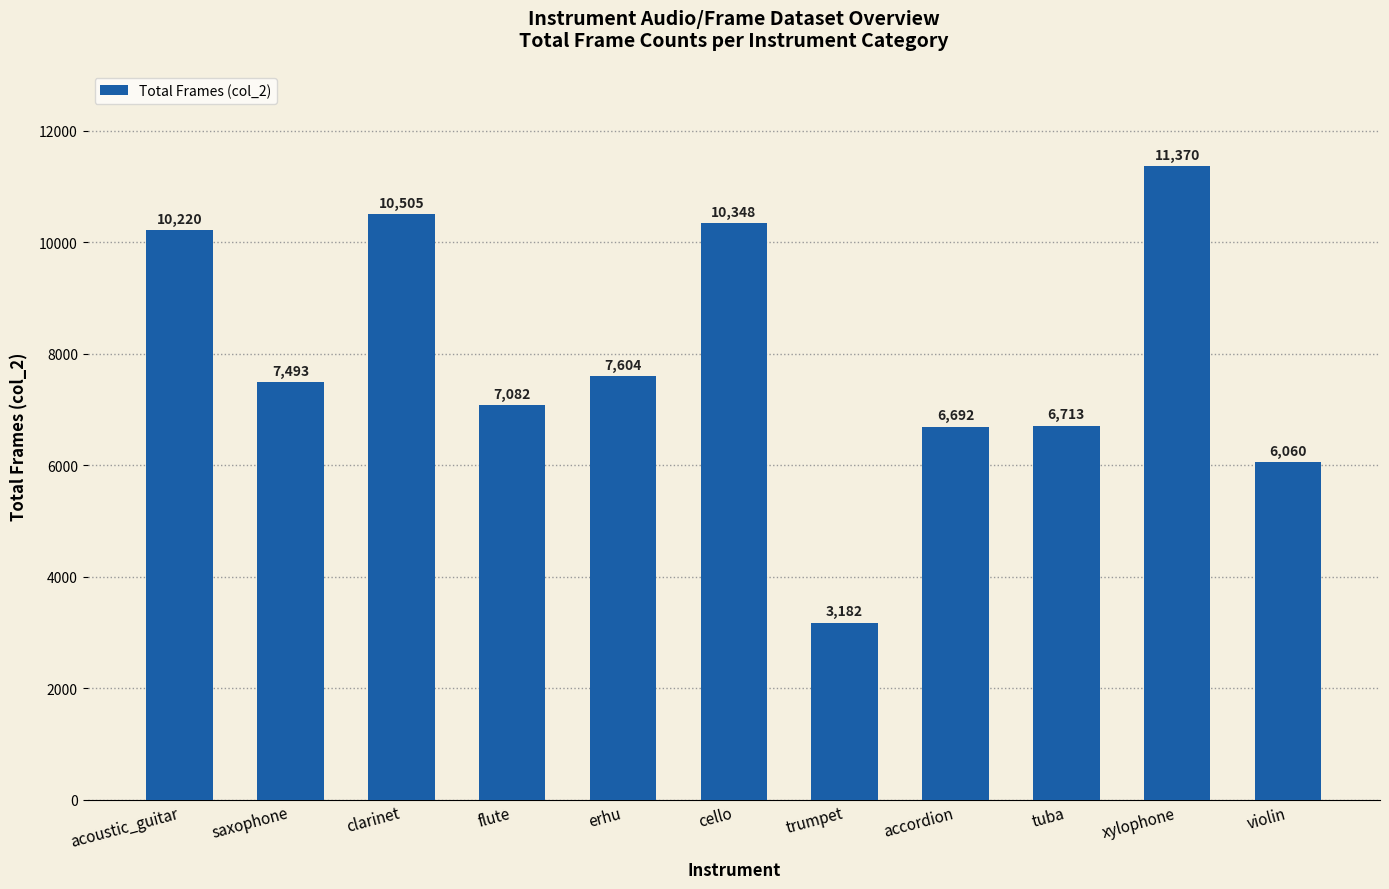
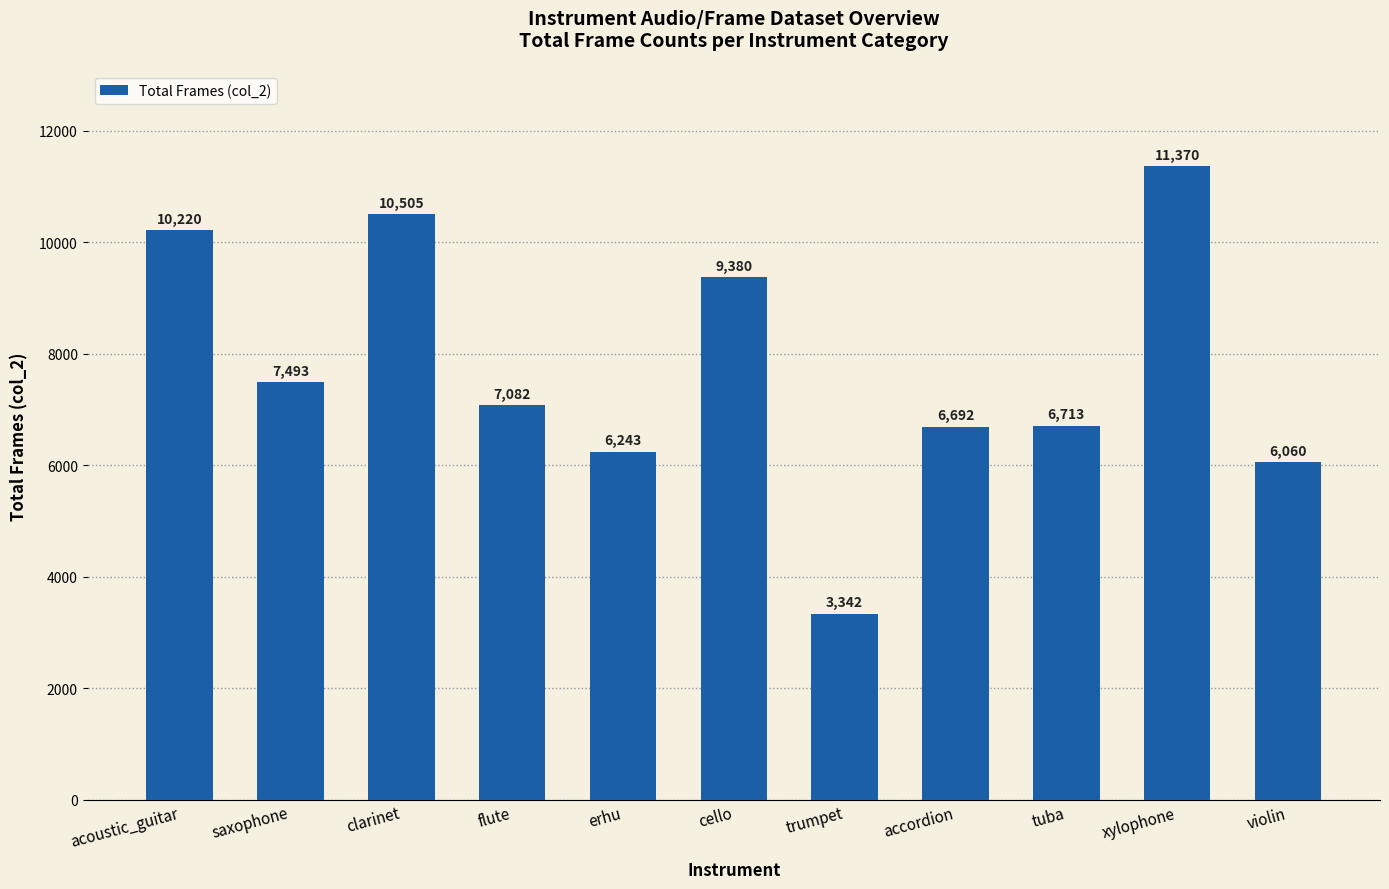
erhu: 7,604 -> 6,243
cello: 10,348 -> 9,380
trumpet: 3,182 -> 3,342
